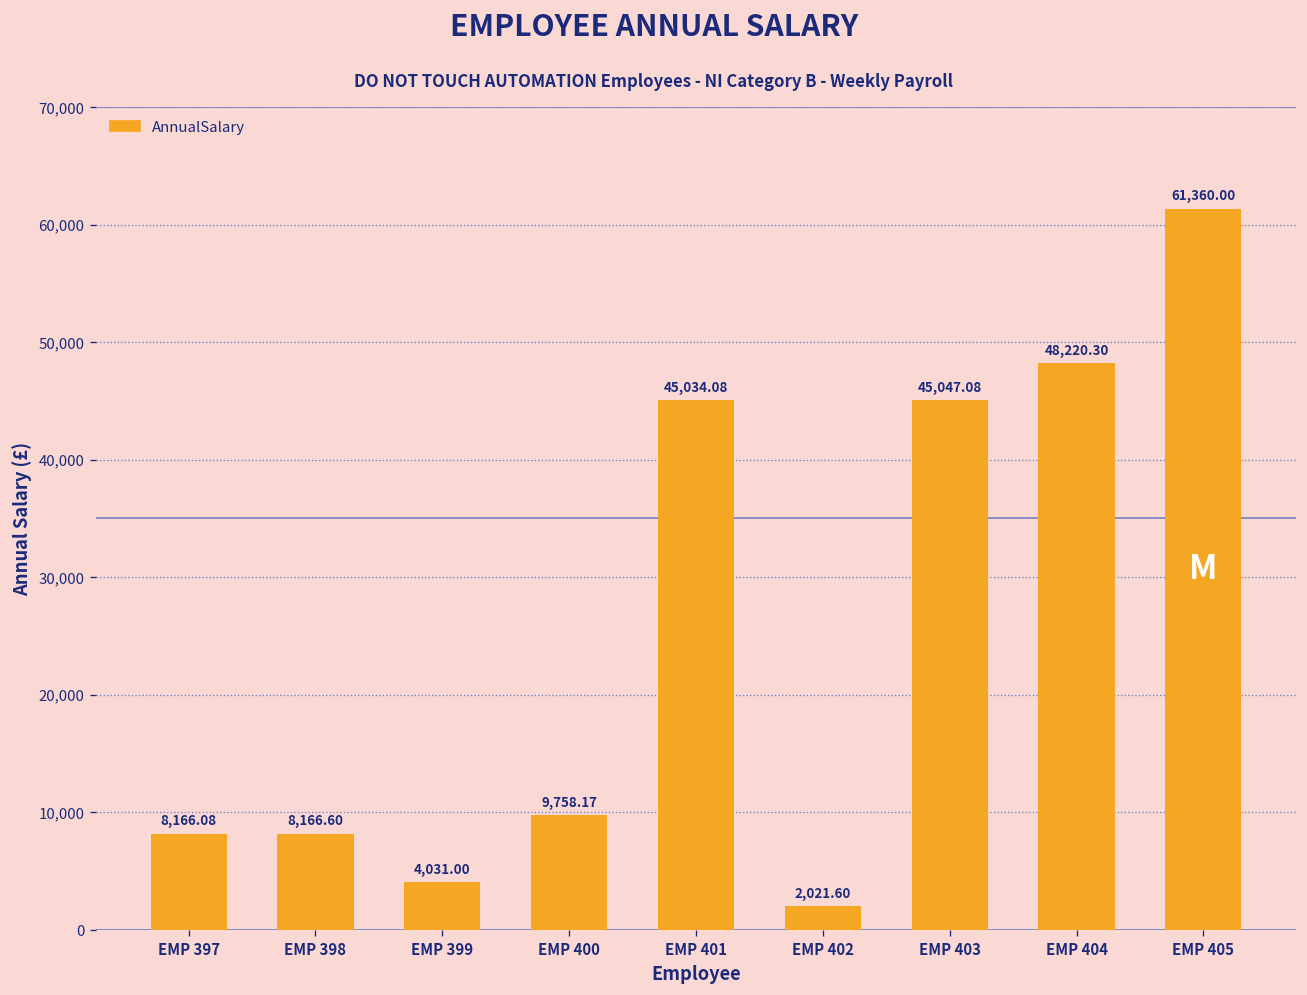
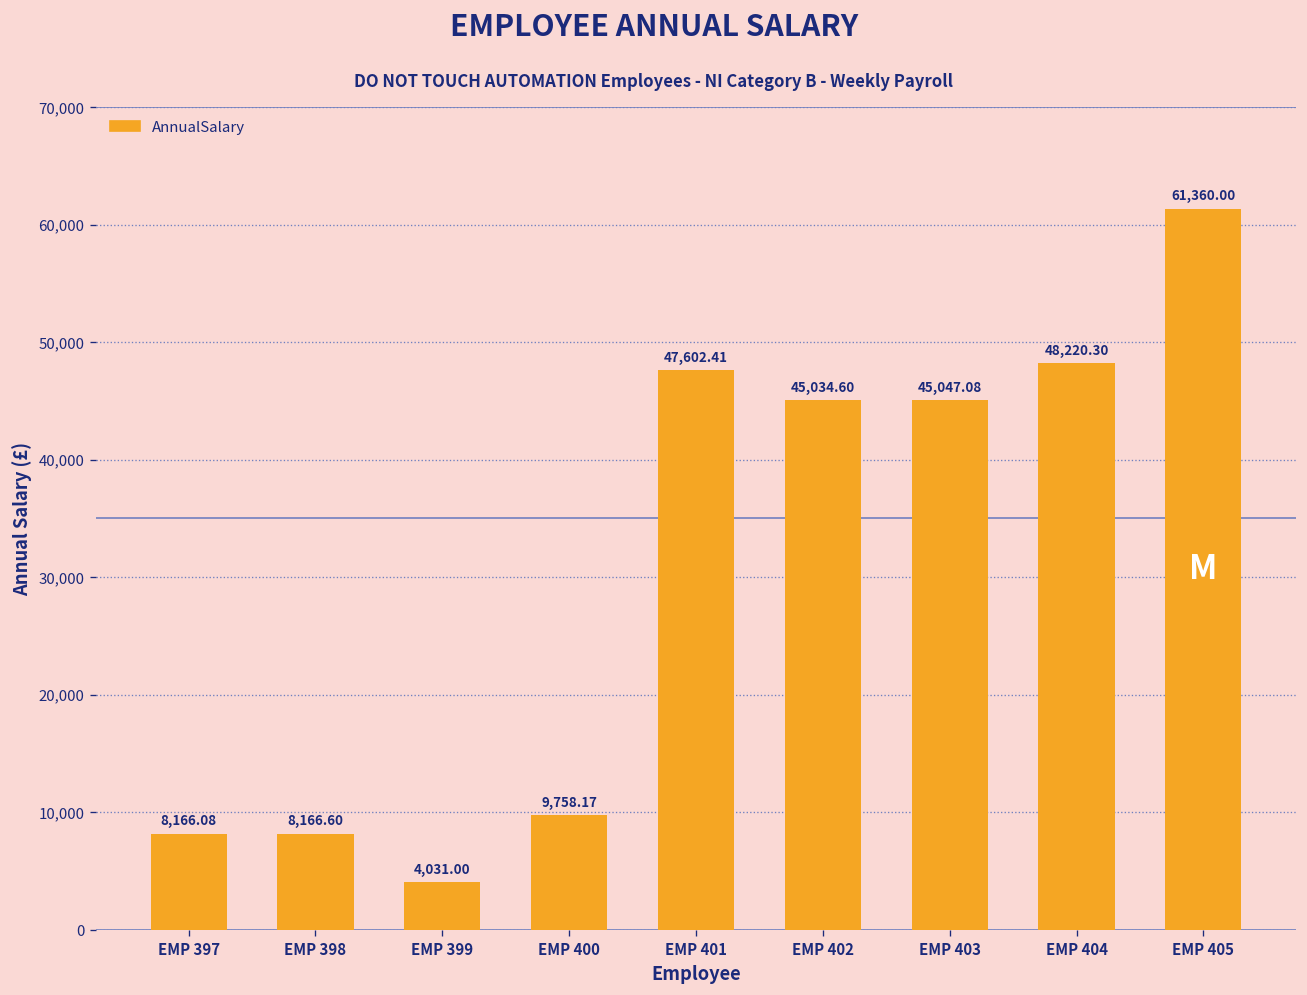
EMP 401: 45,034.08 -> 47,602.41
EMP 402: 2,021.60 -> 45,034.60
